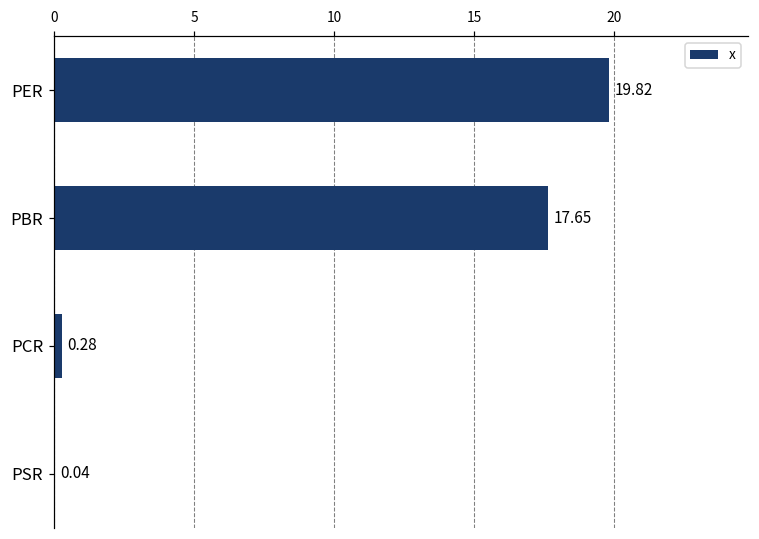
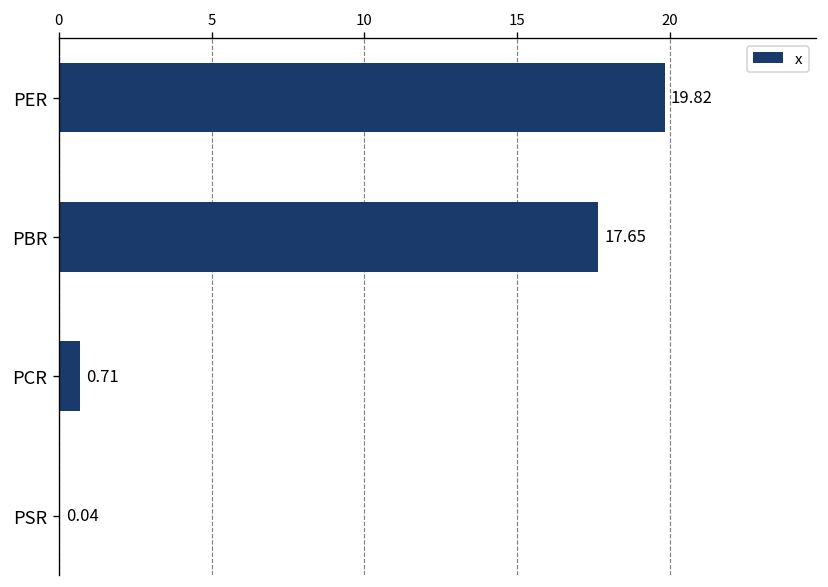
PCR: 0.28 -> 0.71
